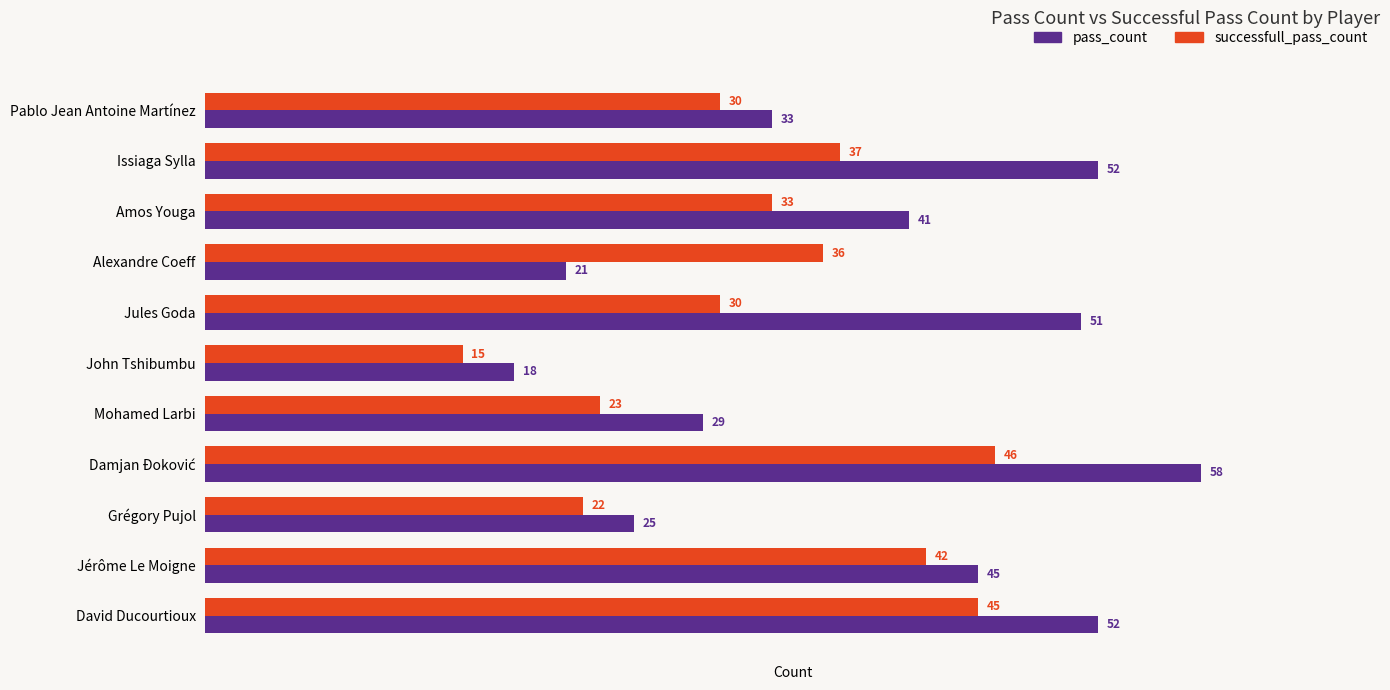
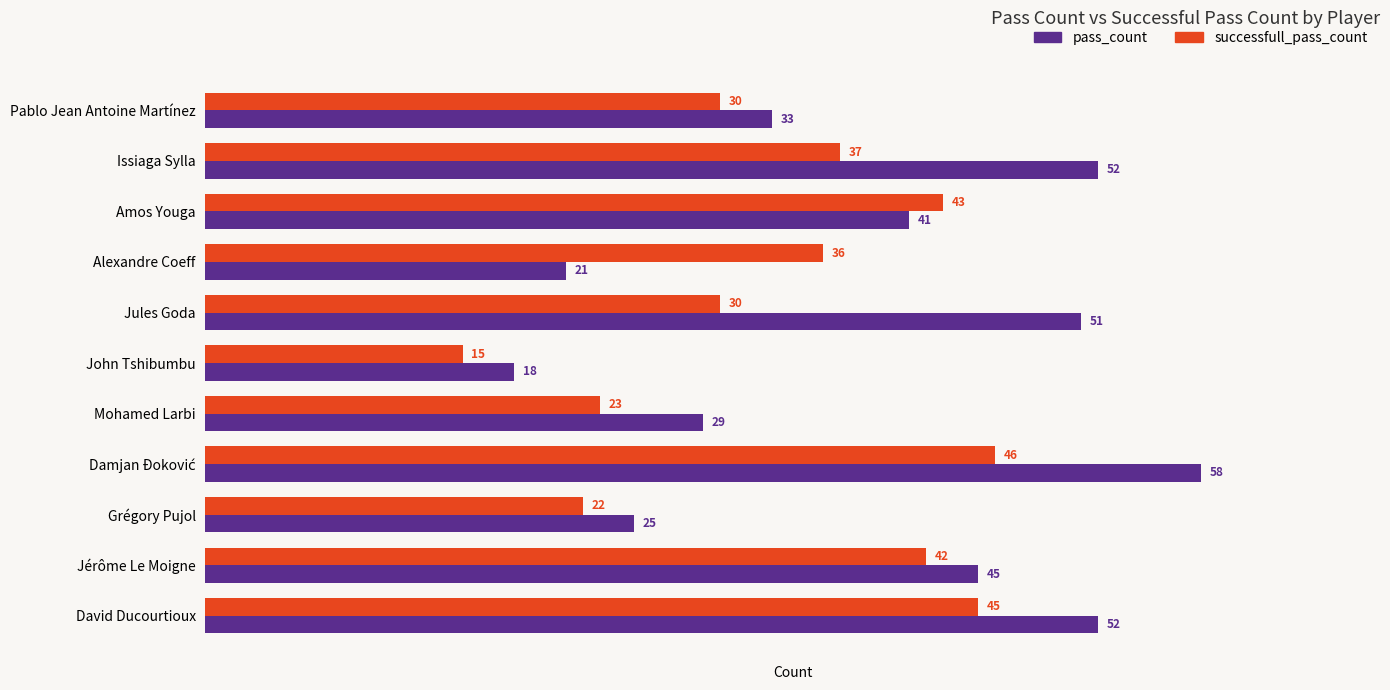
successfull_pass_count, Amos Youga: 33 -> 43
